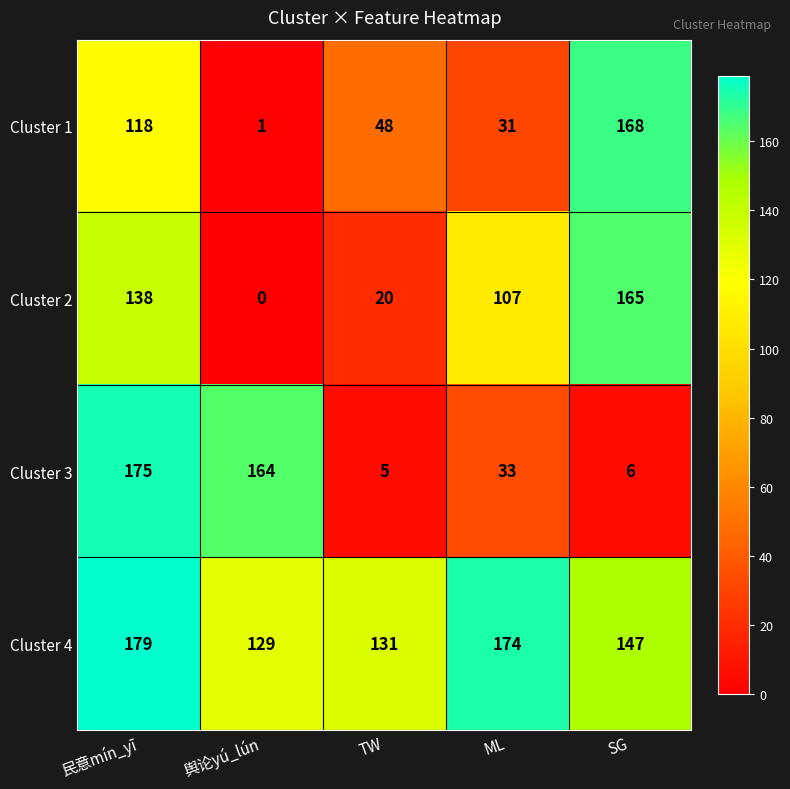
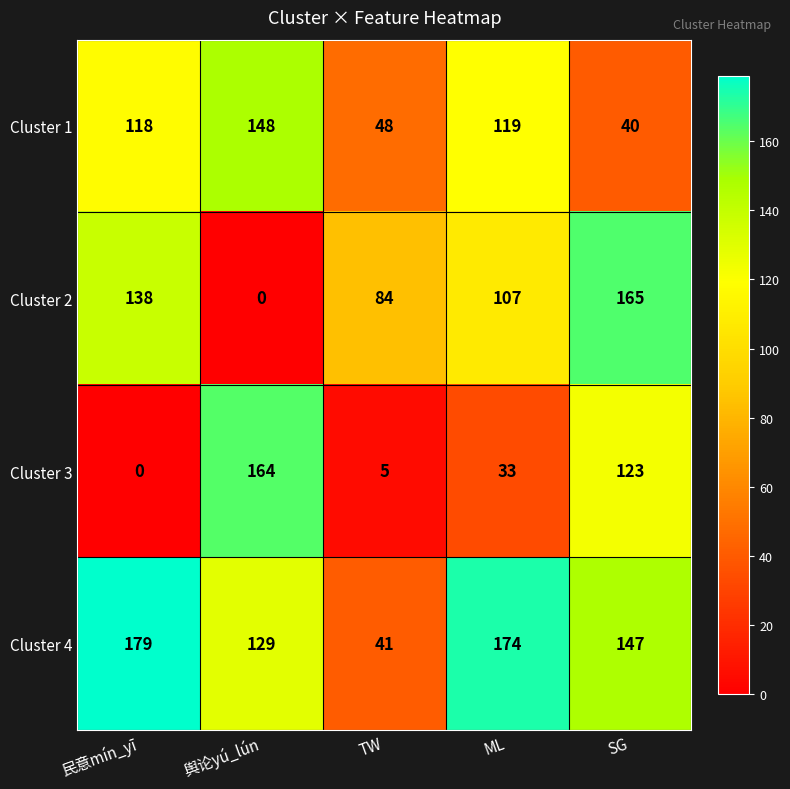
Cluster 1, 舆论yú_lún: 1 -> 148
Cluster 1, ML: 31 -> 119
Cluster 1, SG: 168 -> 40
Cluster 2, TW: 20 -> 84
Cluster 3, 民意mín_yī: 175 -> 0
Cluster 3, SG: 6 -> 123
Cluster 4, TW: 131 -> 41
